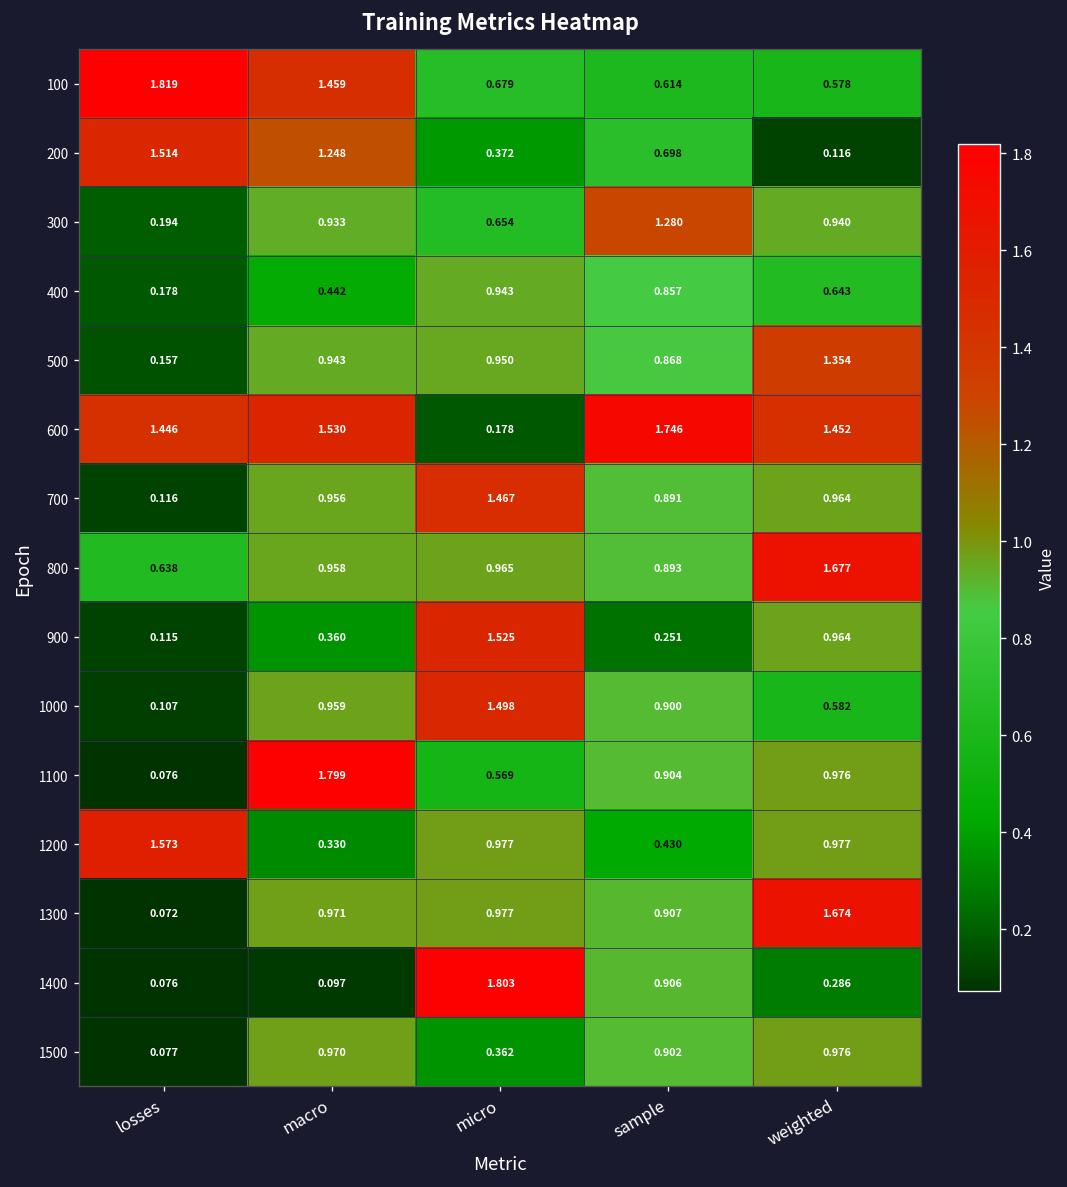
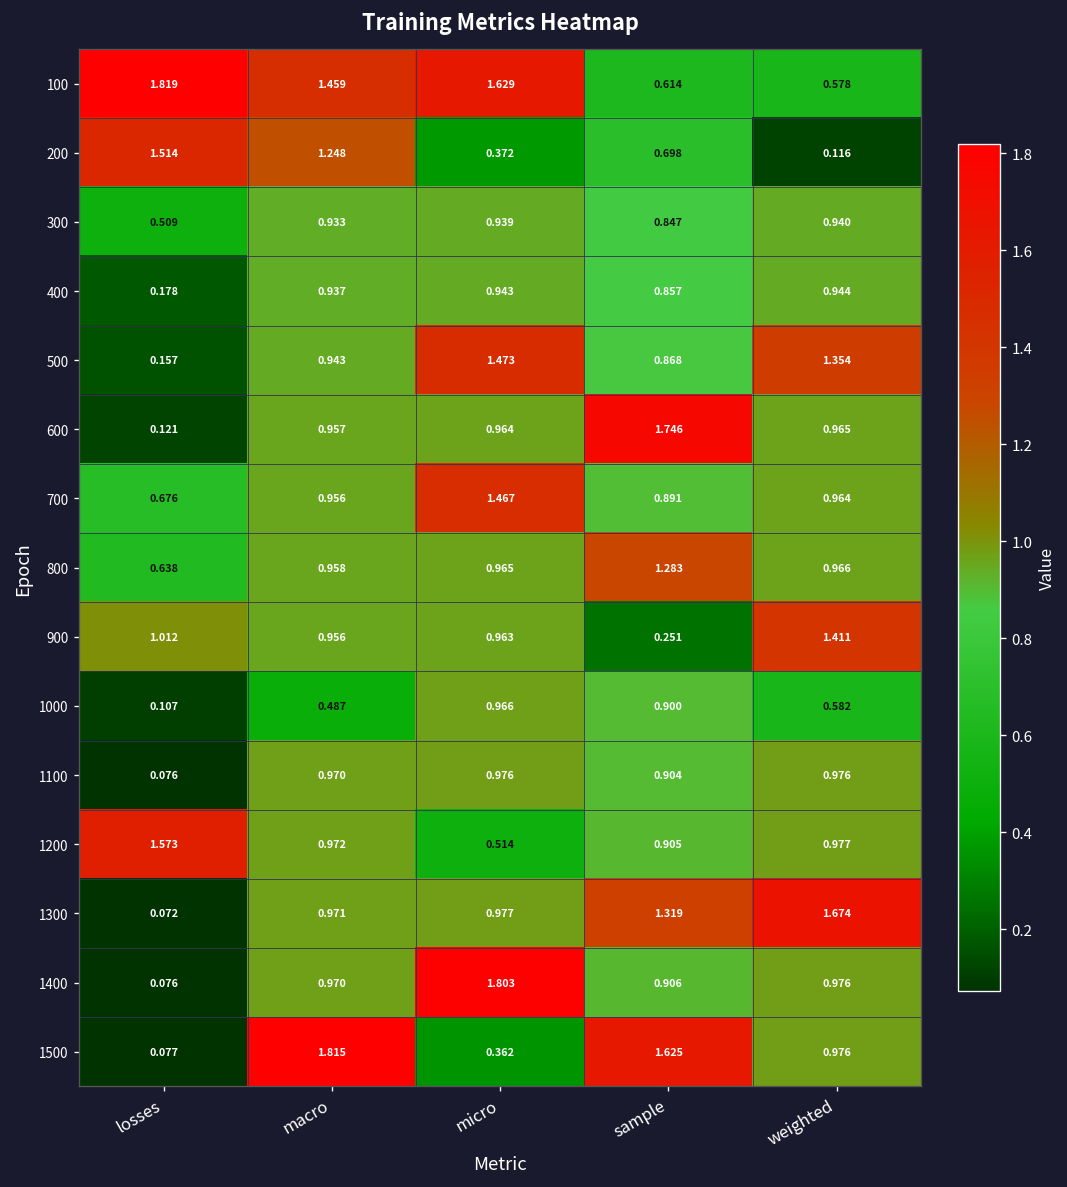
100, micro: 0.679 -> 1.629
300, losses: 0.194 -> 0.509
300, micro: 0.654 -> 0.939
300, sample: 1.280 -> 0.847
400, macro: 0.442 -> 0.937
400, weighted: 0.643 -> 0.944
500, micro: 0.950 -> 1.473
600, losses: 1.446 -> 0.121
600, macro: 1.530 -> 0.957
600, micro: 0.178 -> 0.964
600, weighted: 1.452 -> 0.965
700, losses: 0.116 -> 0.676
800, sample: 0.893 -> 1.283
800, weighted: 1.677 -> 0.966
900, losses: 0.115 -> 1.012
900, macro: 0.360 -> 0.956
900, micro: 1.525 -> 0.963
900, weighted: 0.964 -> 1.411
1000, macro: 0.959 -> 0.487
1000, micro: 1.498 -> 0.966
1100, macro: 1.799 -> 0.970
1100, micro: 0.569 -> 0.976
1200, macro: 0.330 -> 0.972
1200, micro: 0.977 -> 0.514
1200, sample: 0.430 -> 0.905
1300, sample: 0.907 -> 1.319
1400, macro: 0.097 -> 0.970
1400, weighted: 0.286 -> 0.976
1500, macro: 0.970 -> 1.815
1500, sample: 0.902 -> 1.625
